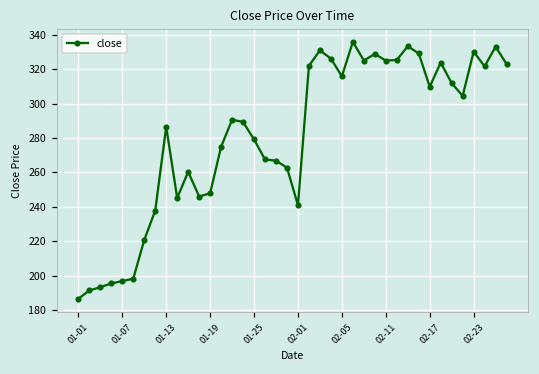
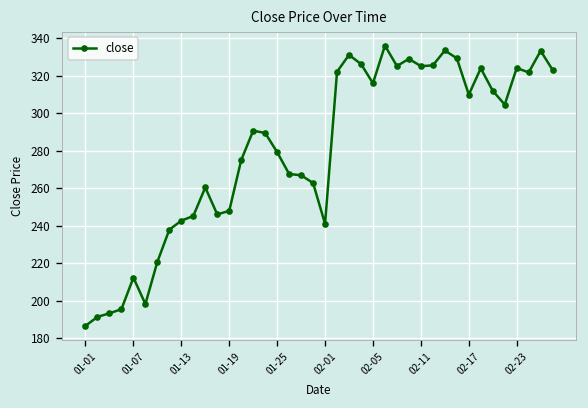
01-07: 197 -> 212
01-13: 287 -> 243
02-23: 330 -> 324
